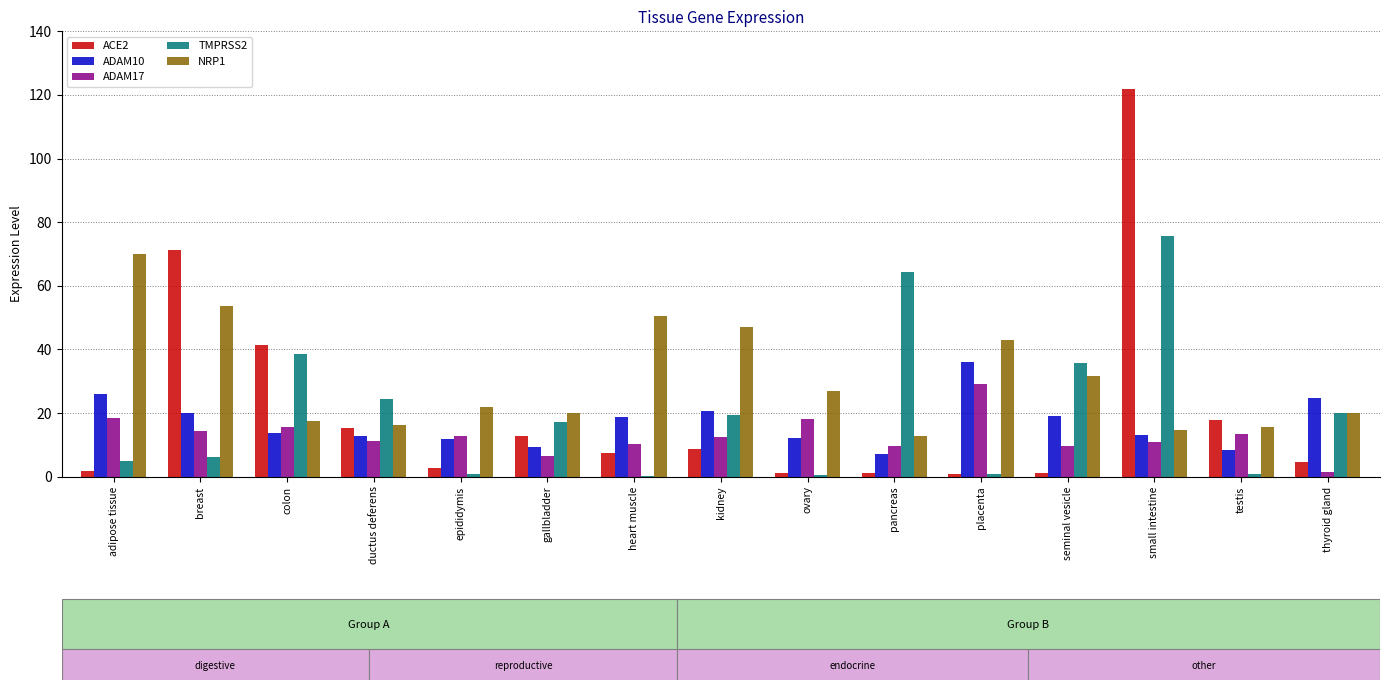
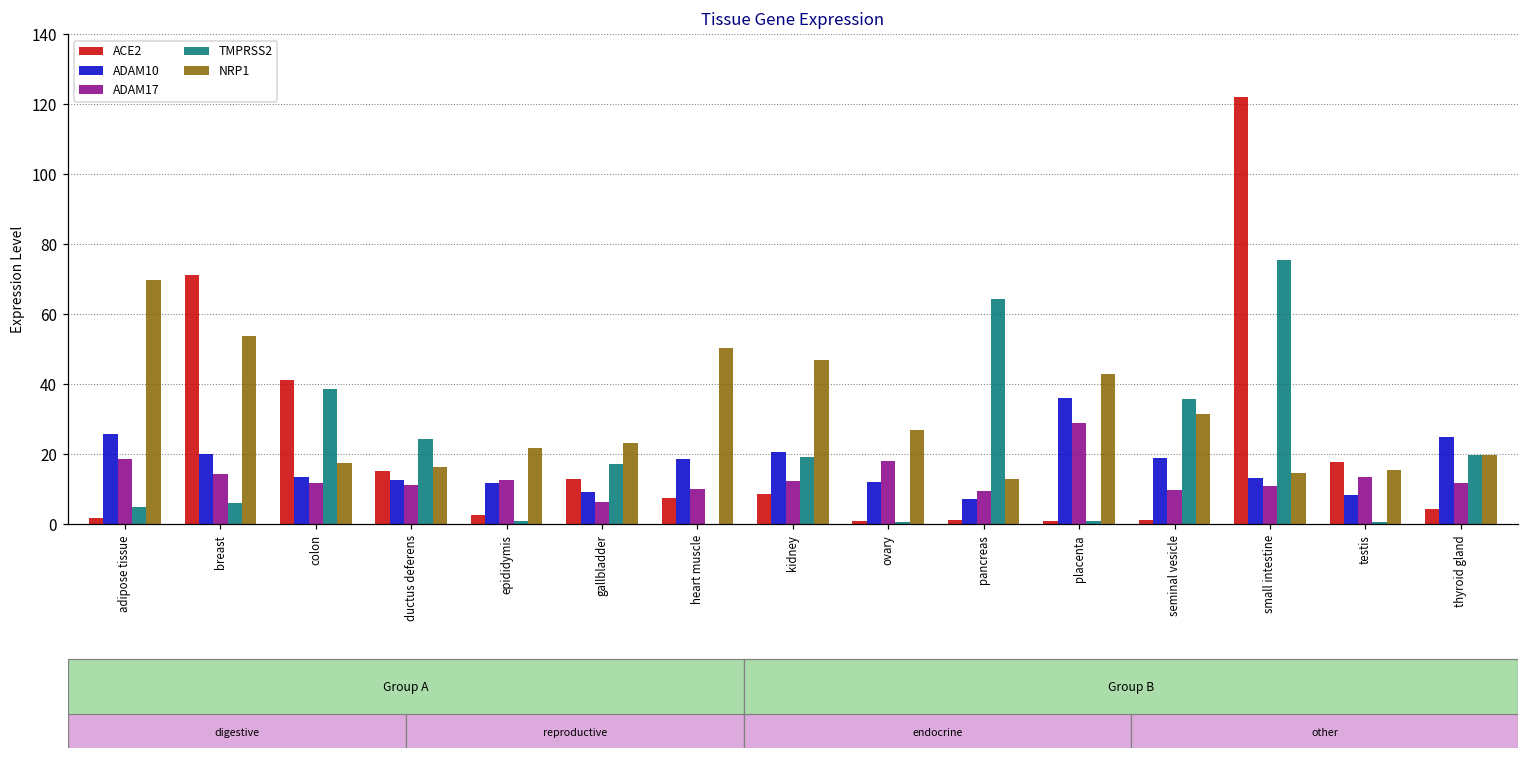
ADAM17, colon: 16 -> 12
NRP1, gallbladder: 20 -> 23
ADAM17, thyroid gland: 1 -> 12
